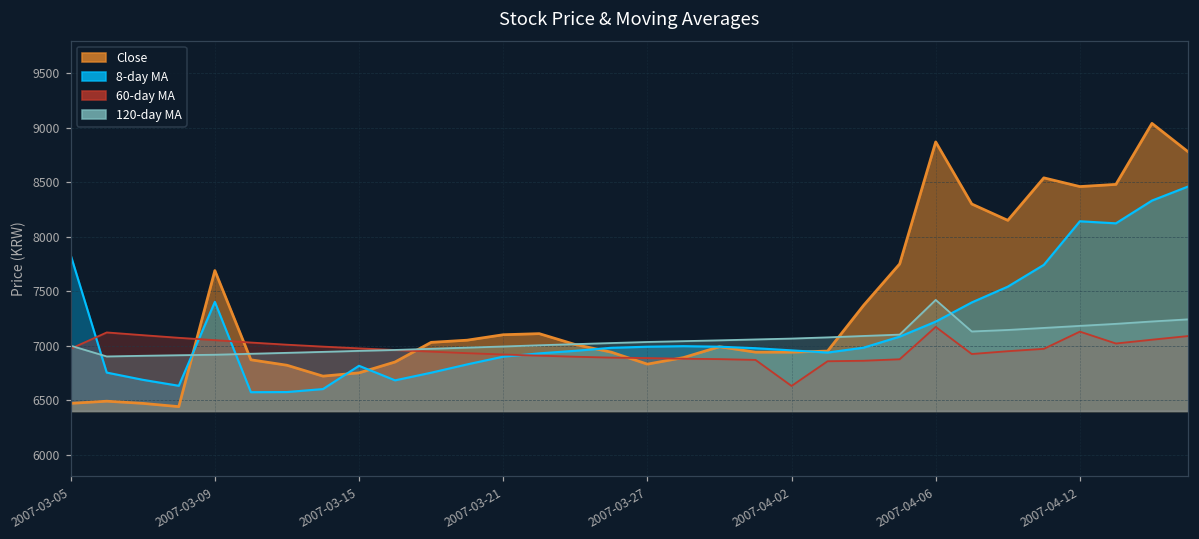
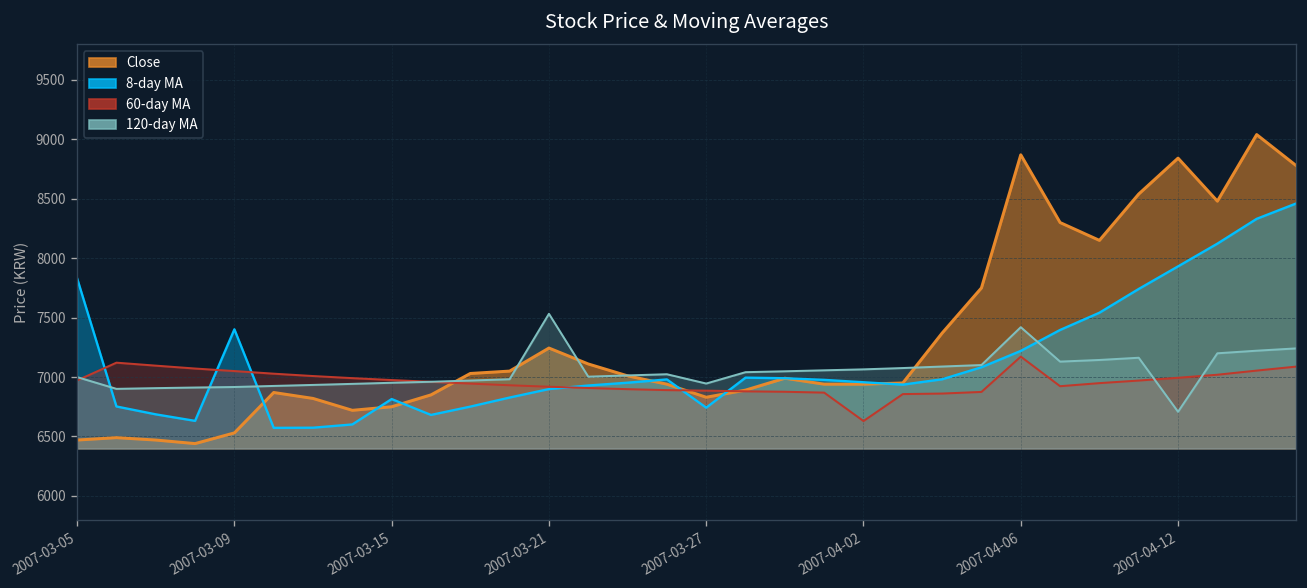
Close, 2007-03-09: 7700 -> 6500
Close, 2007-03-21: 7100 -> 7200
120-day MA, 2007-03-21: 7000 -> 7500
8-day MA, 2007-03-27: 7000 -> 6700
120-day MA, 2007-03-27: 7000 -> 6900
Close, 2007-04-12: 8500 -> 8800
8-day MA, 2007-04-12: 8100 -> 7900
60-day MA, 2007-04-12: 7100 -> 7000
120-day MA, 2007-04-12: 7200 -> 6700
